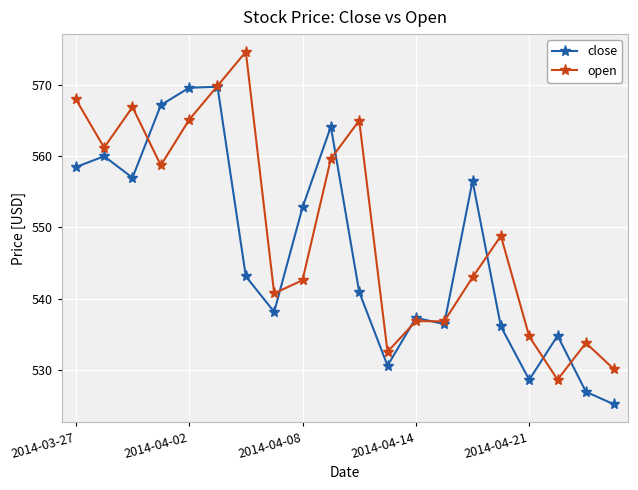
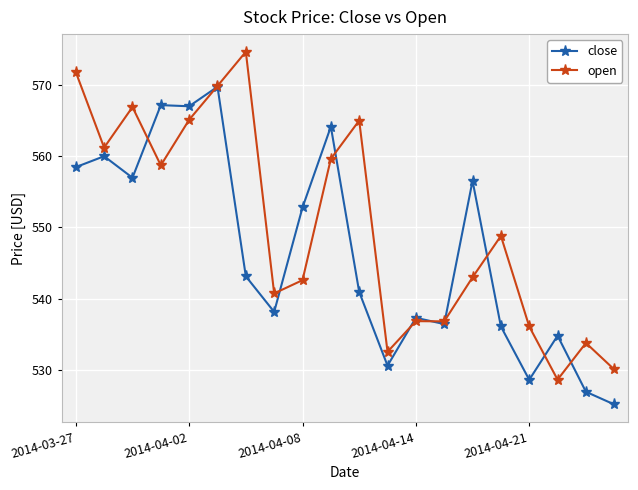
open, 2014-03-27: 568 -> 572
close, 2014-04-02: 570 -> 567
open, 2014-04-21: 535 -> 536
